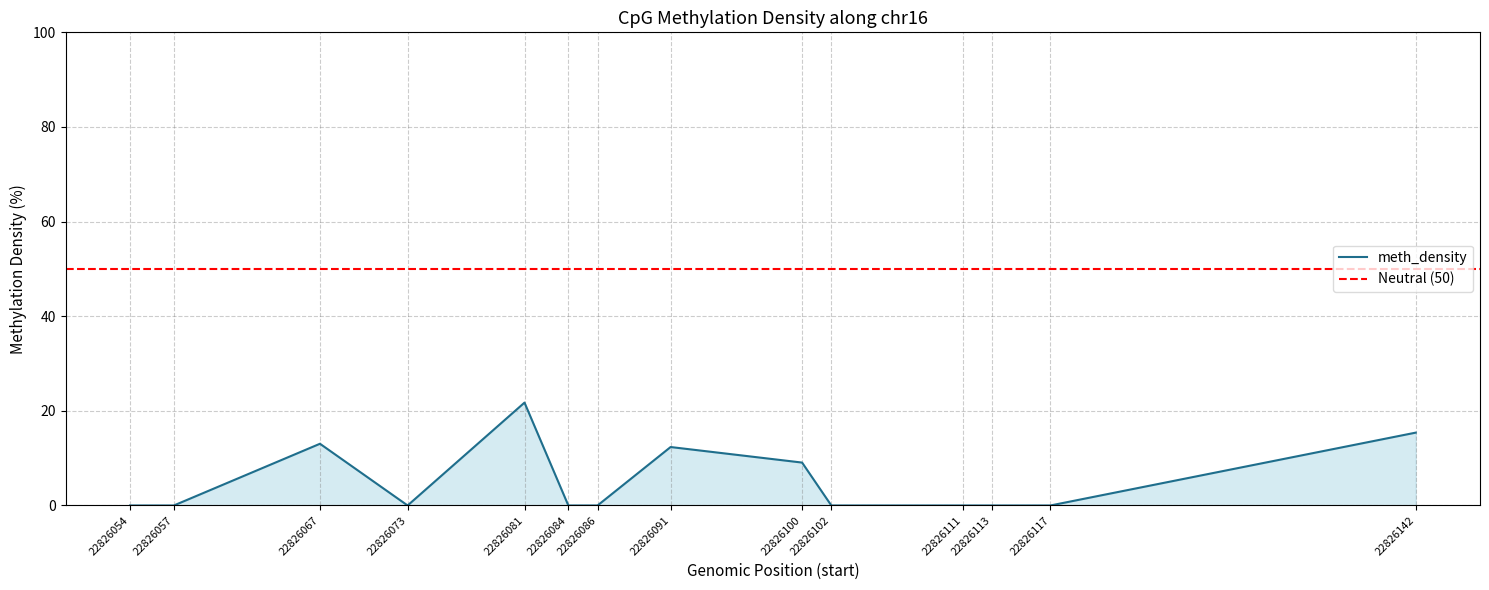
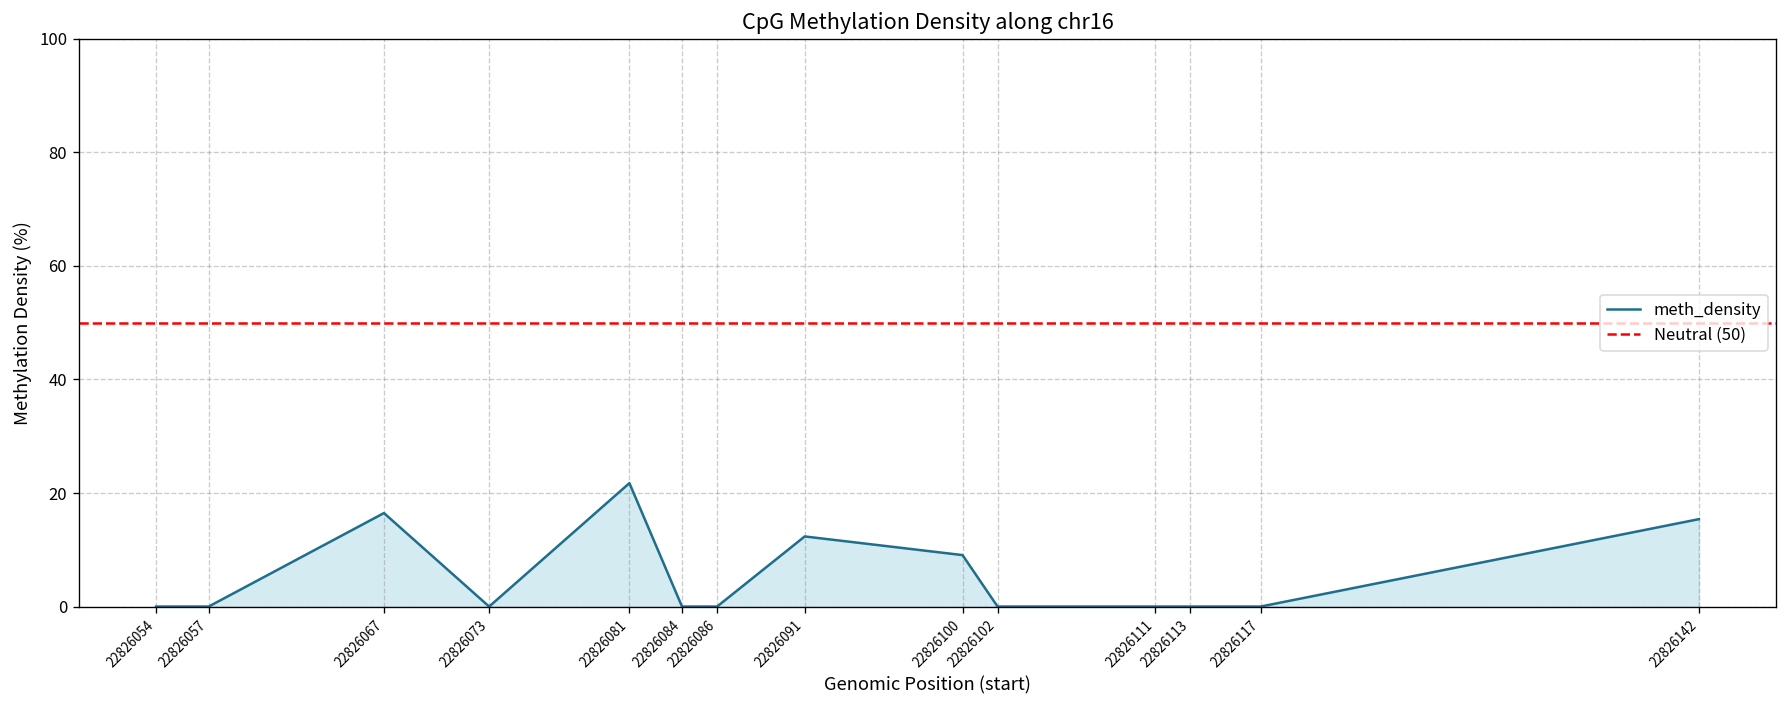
22826067: 13 -> 16
